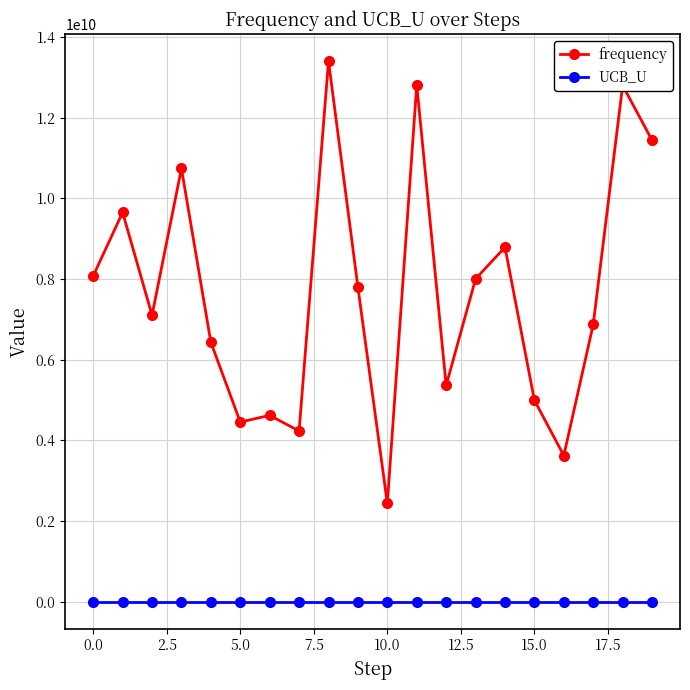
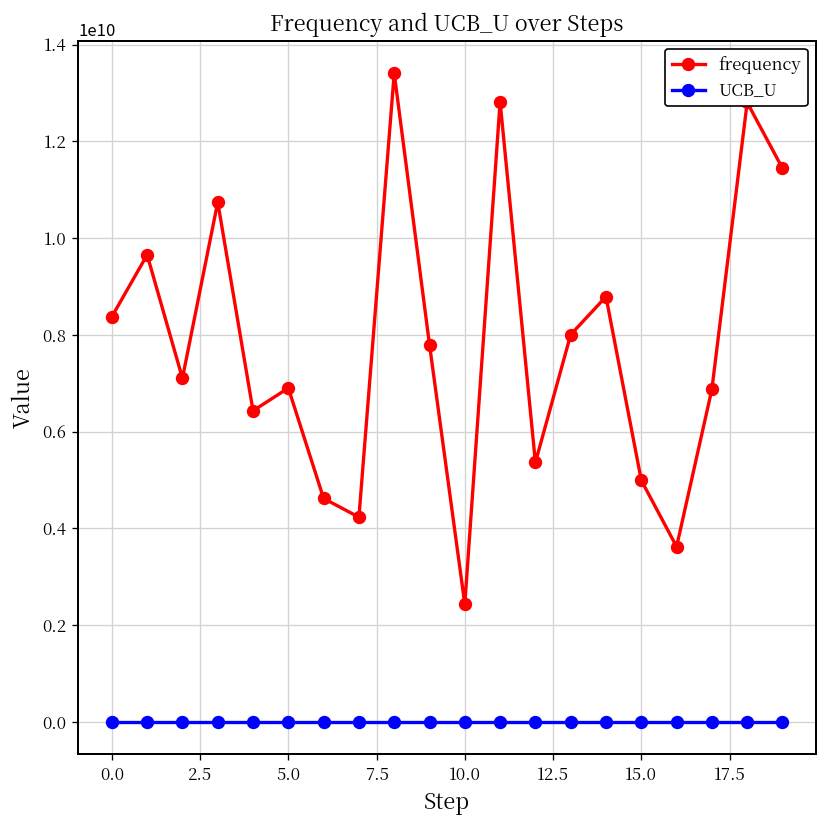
frequency, 0.0: 8100000000 -> 8400000000
frequency, 5.0: 4500000000 -> 6900000000
